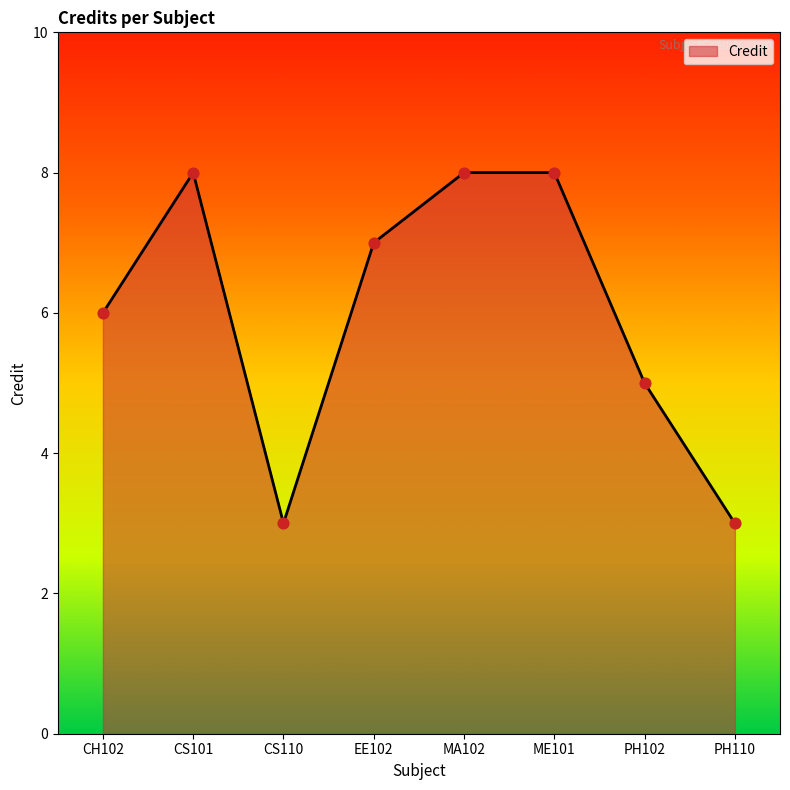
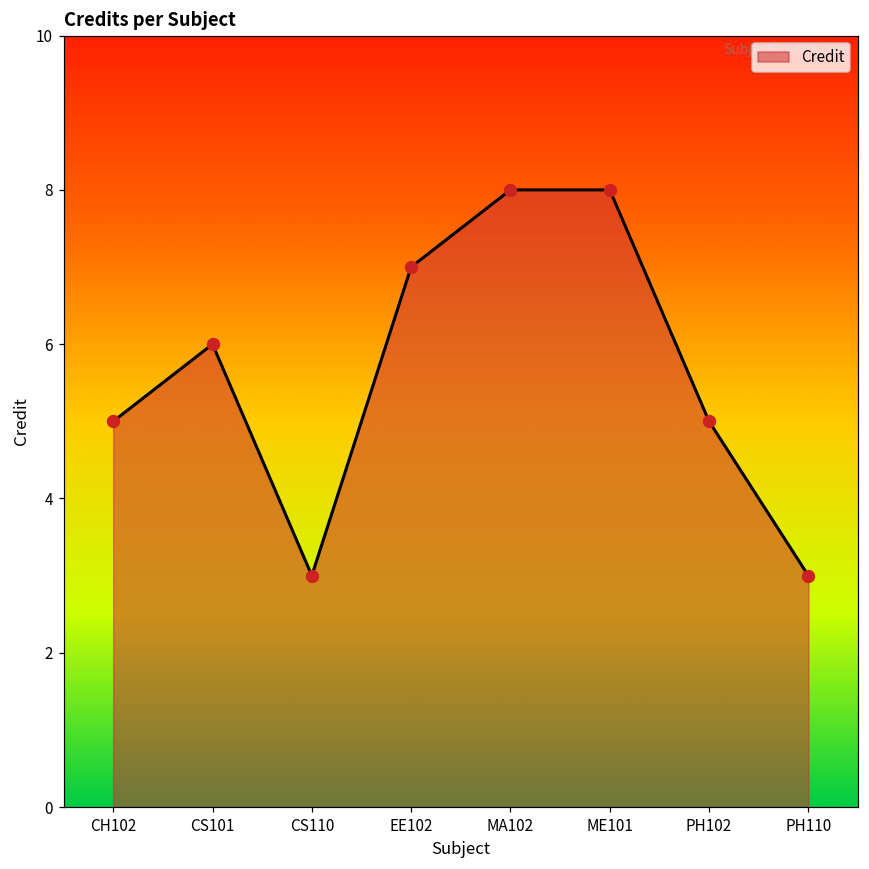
CH102: 6 -> 5
CS101: 8 -> 6
